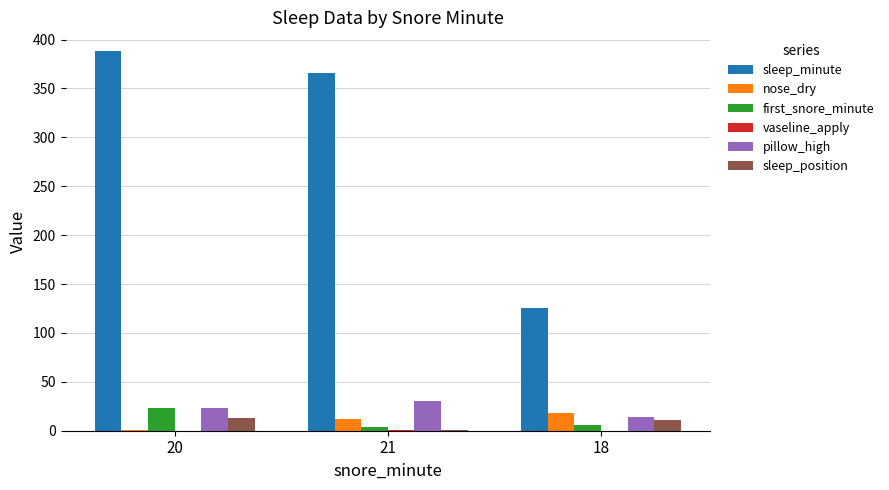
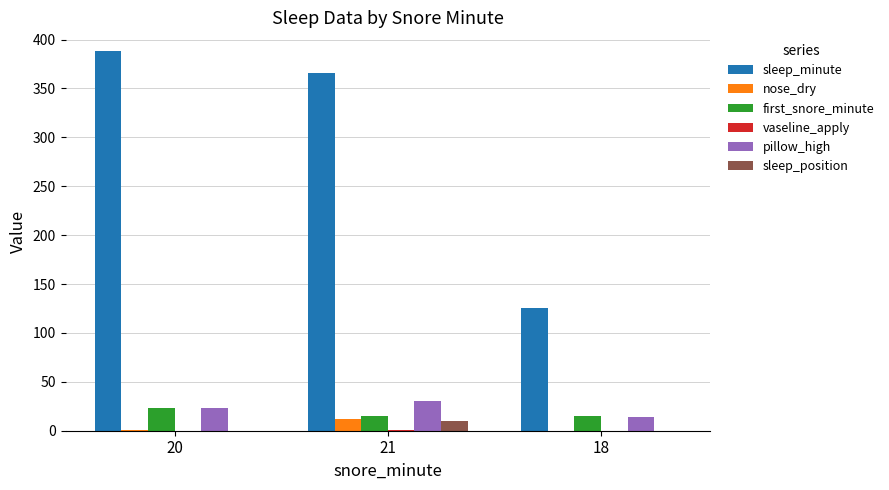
sleep_position, 20: 10 -> 0
first_snore_minute, 21: 0 -> 20
sleep_position, 21: 0 -> 10
nose_dry, 18: 20 -> 0
first_snore_minute, 18: 10 -> 20
sleep_position, 18: 10 -> 0
